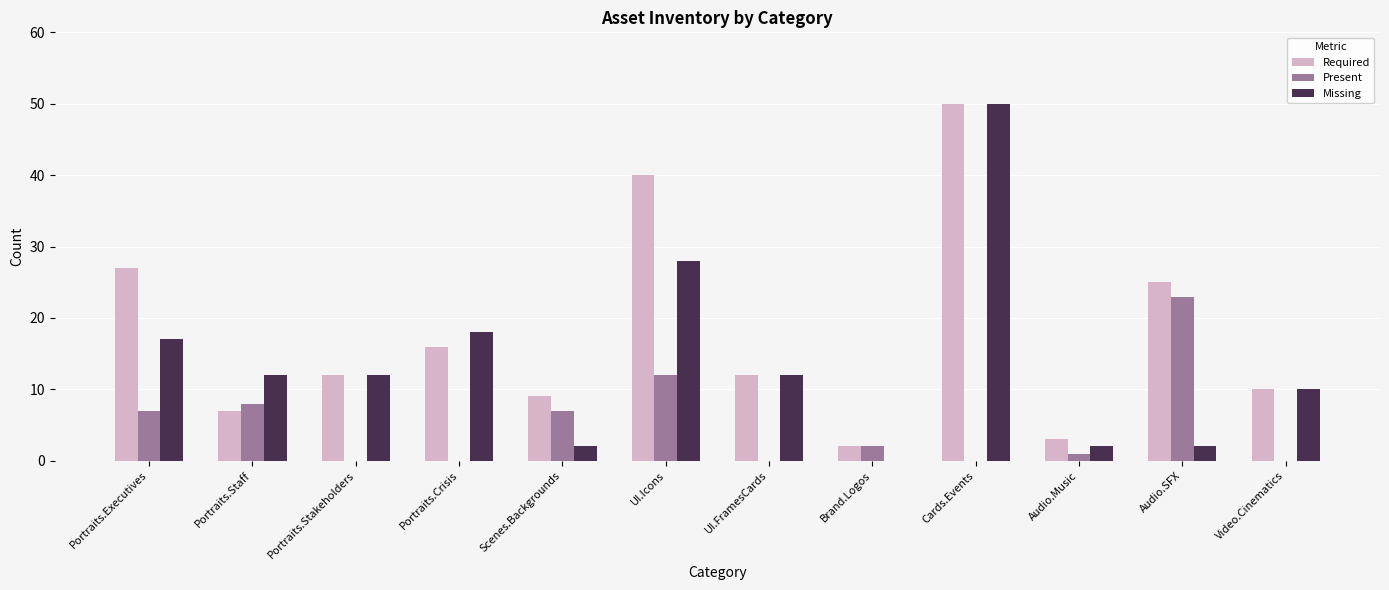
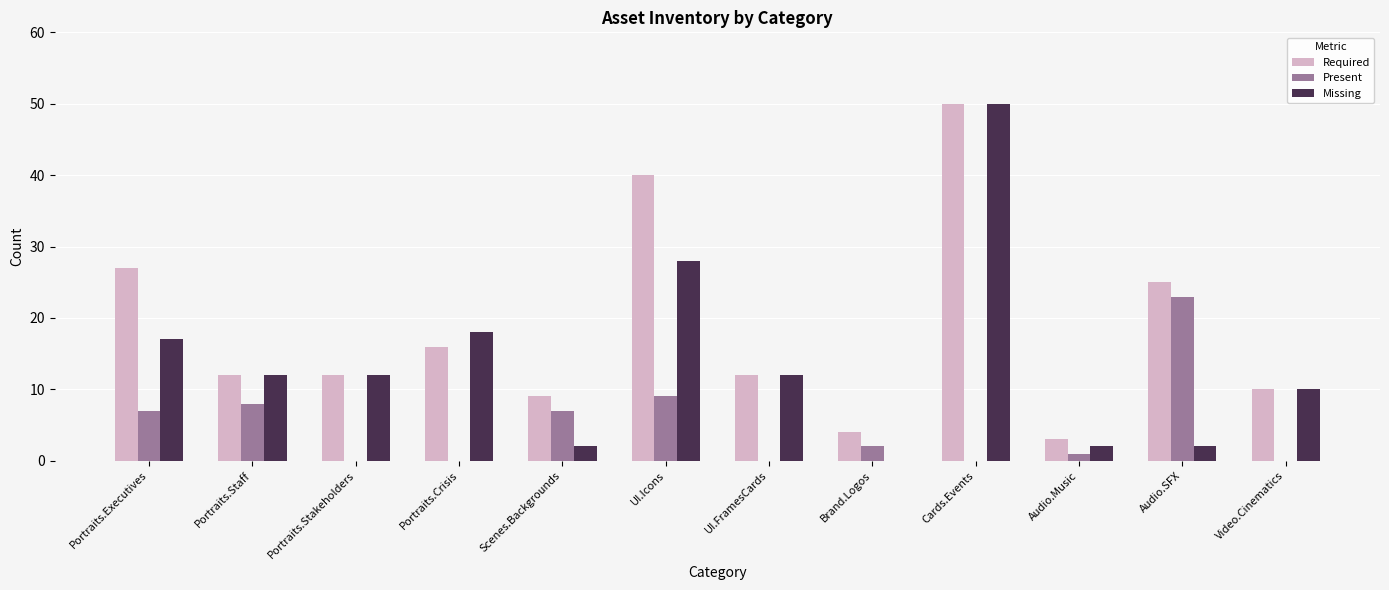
Required, Portraits.Staff: 7 -> 12
Present, UI.Icons: 12 -> 9
Required, Brand.Logos: 2 -> 4
